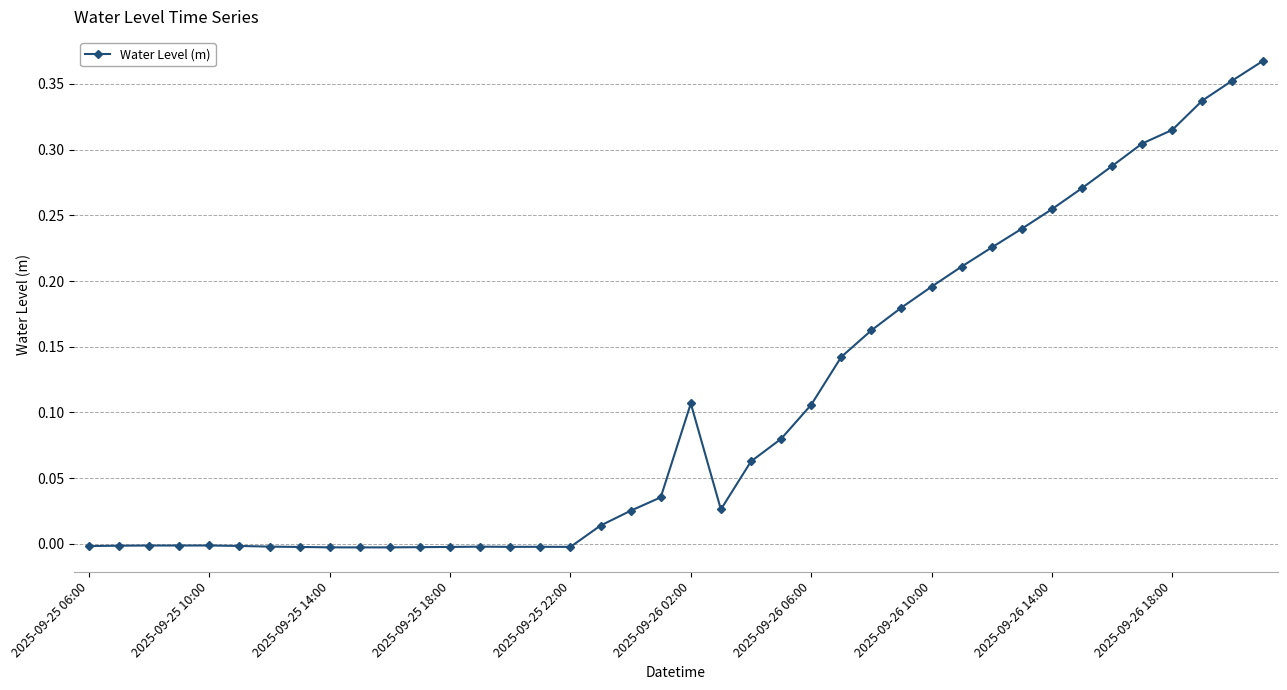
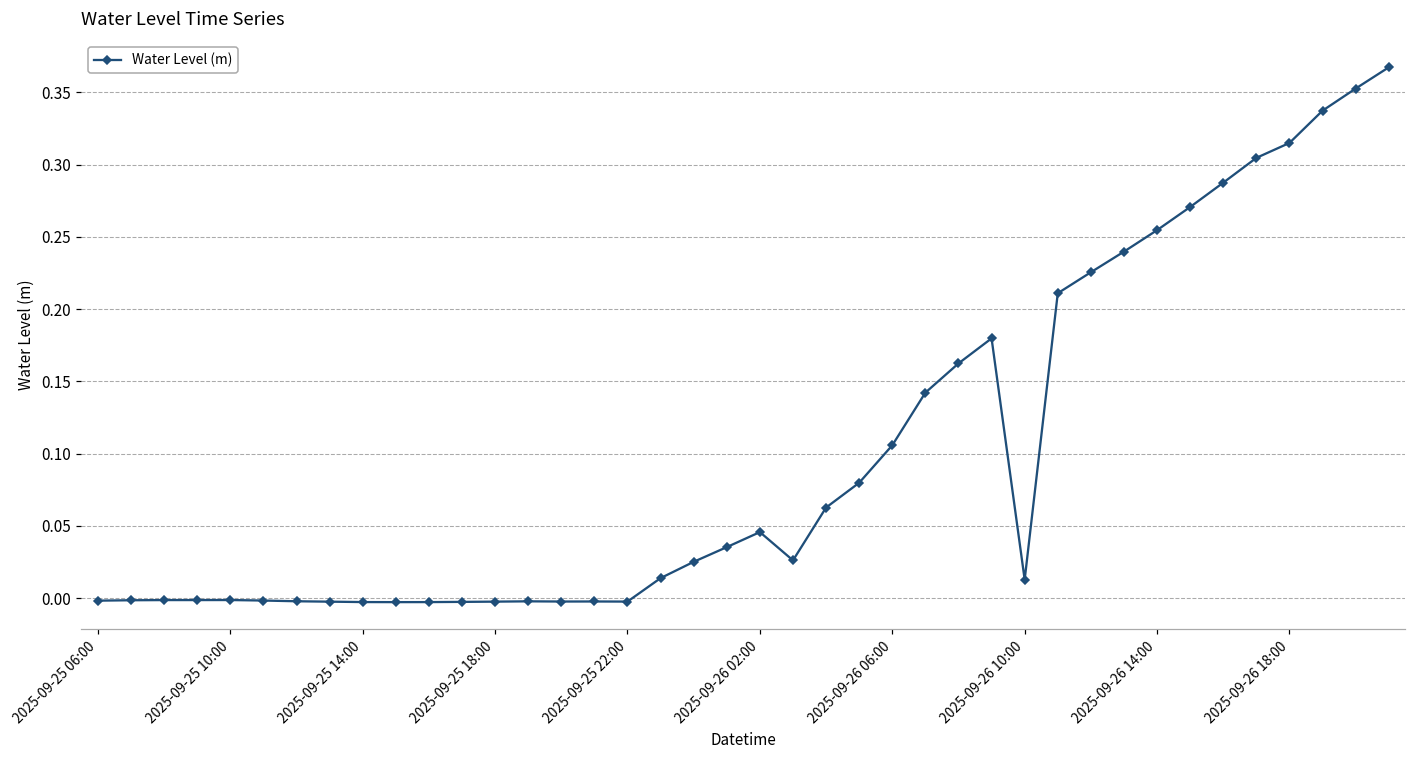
2025-09-26 02:00: 0.107 -> 0.046
2025-09-26 10:00: 0.196 -> 0.013
